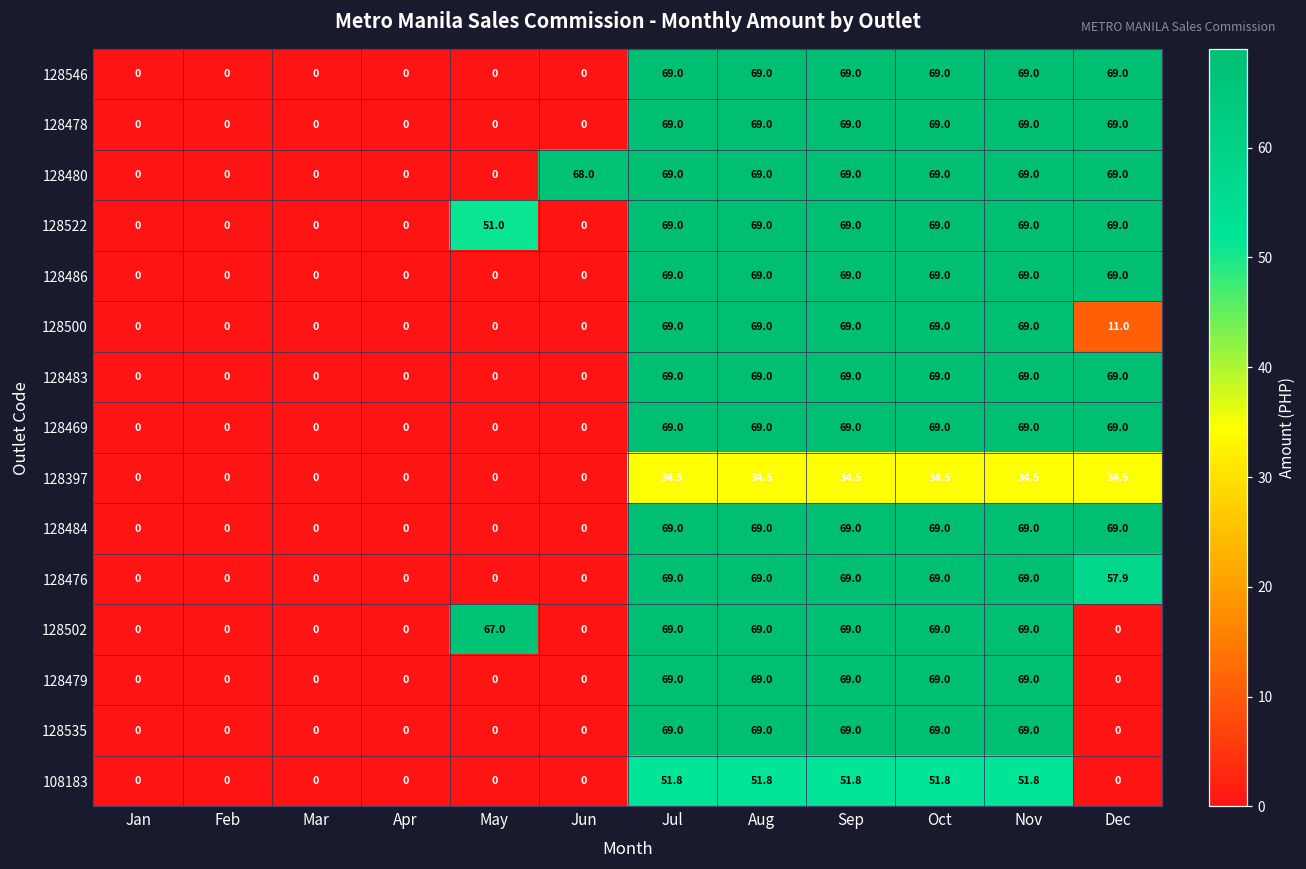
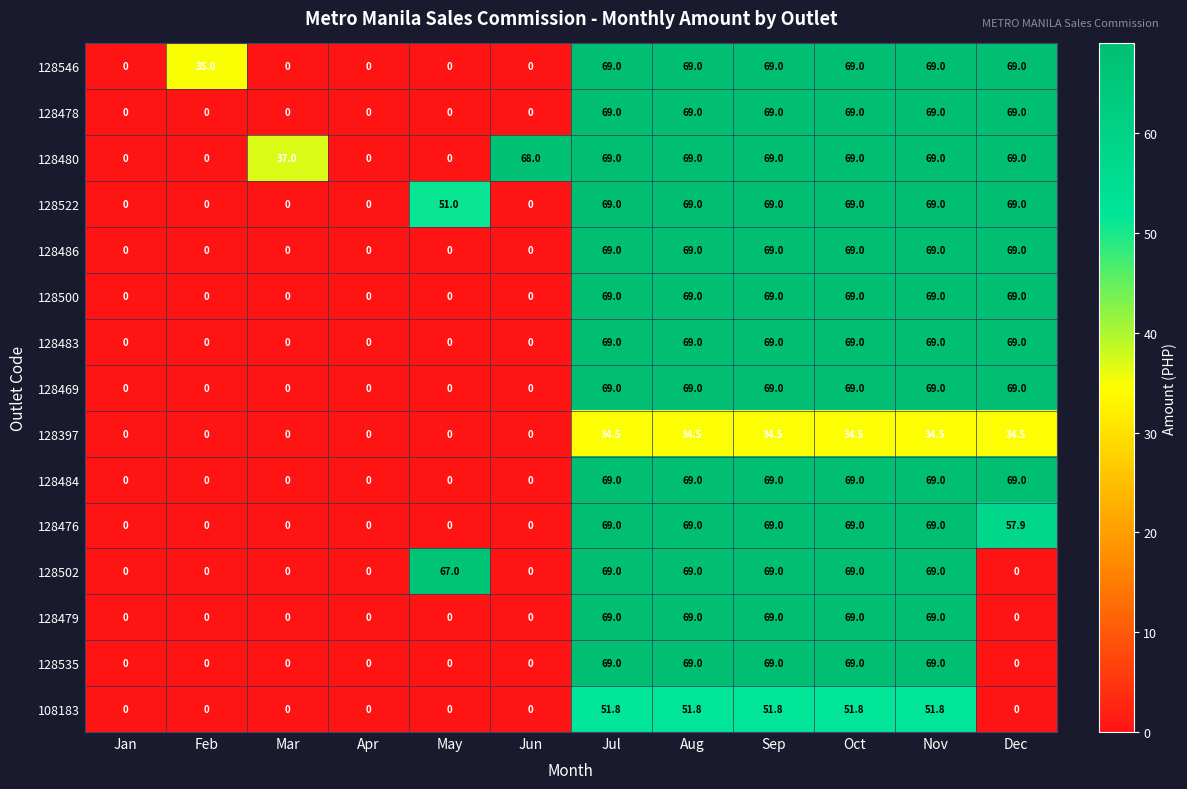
128546, Feb: 0 -> 35.0
128480, Mar: 0 -> 37.0
128500, Dec: 11.0 -> 69.0
